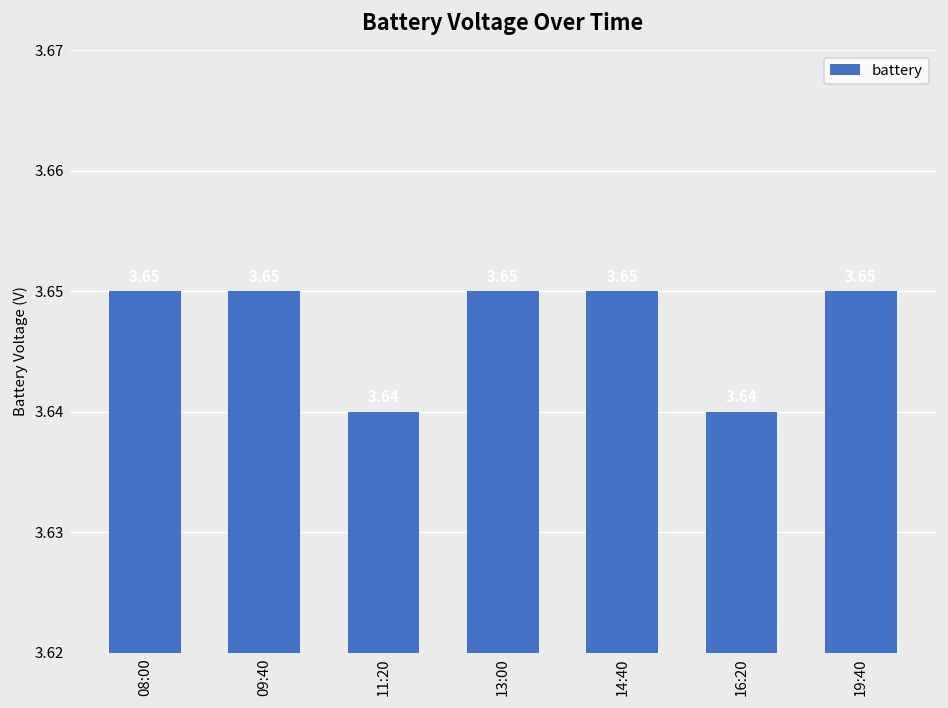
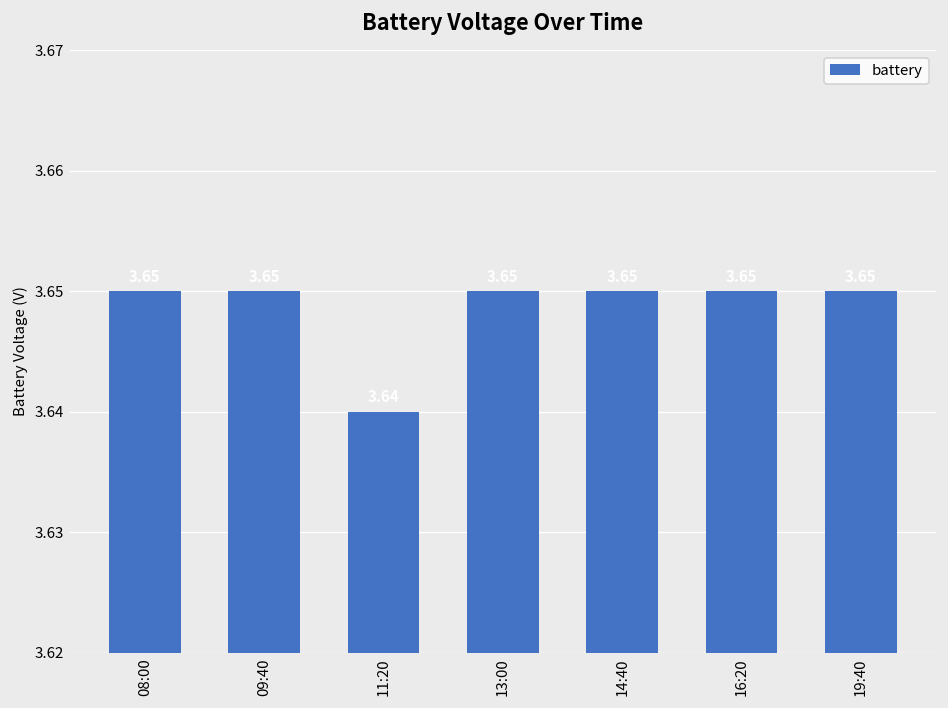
16:20: 3.64 -> 3.65
